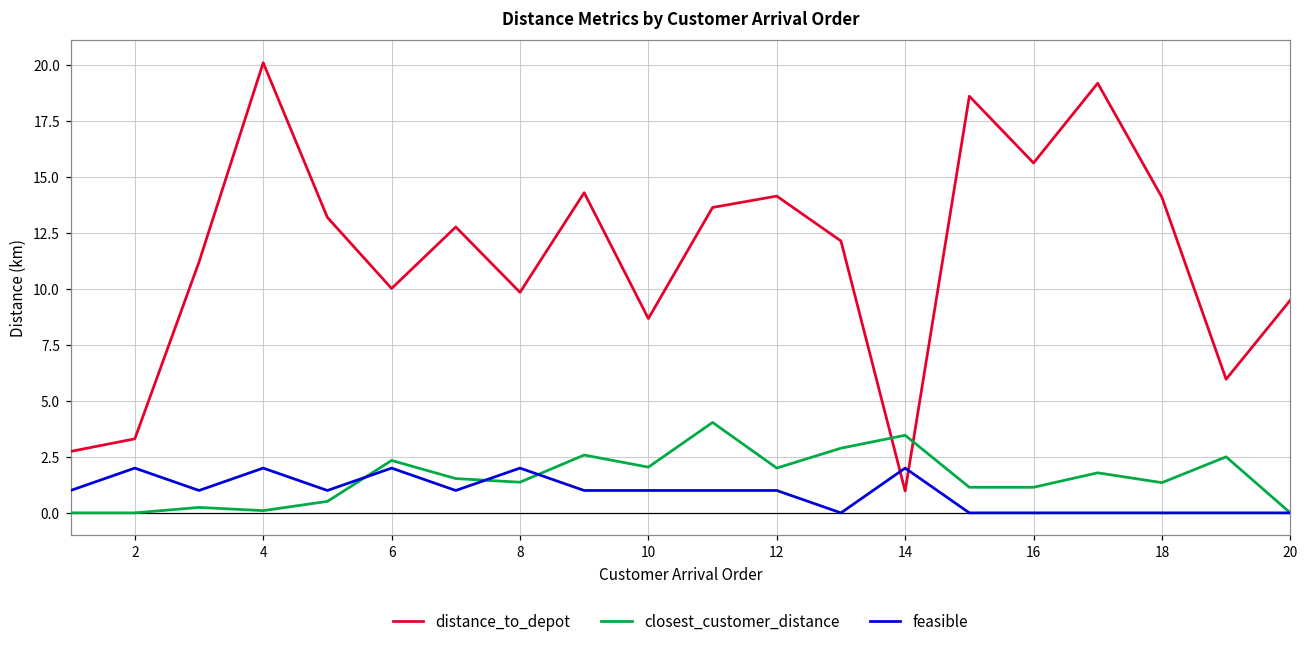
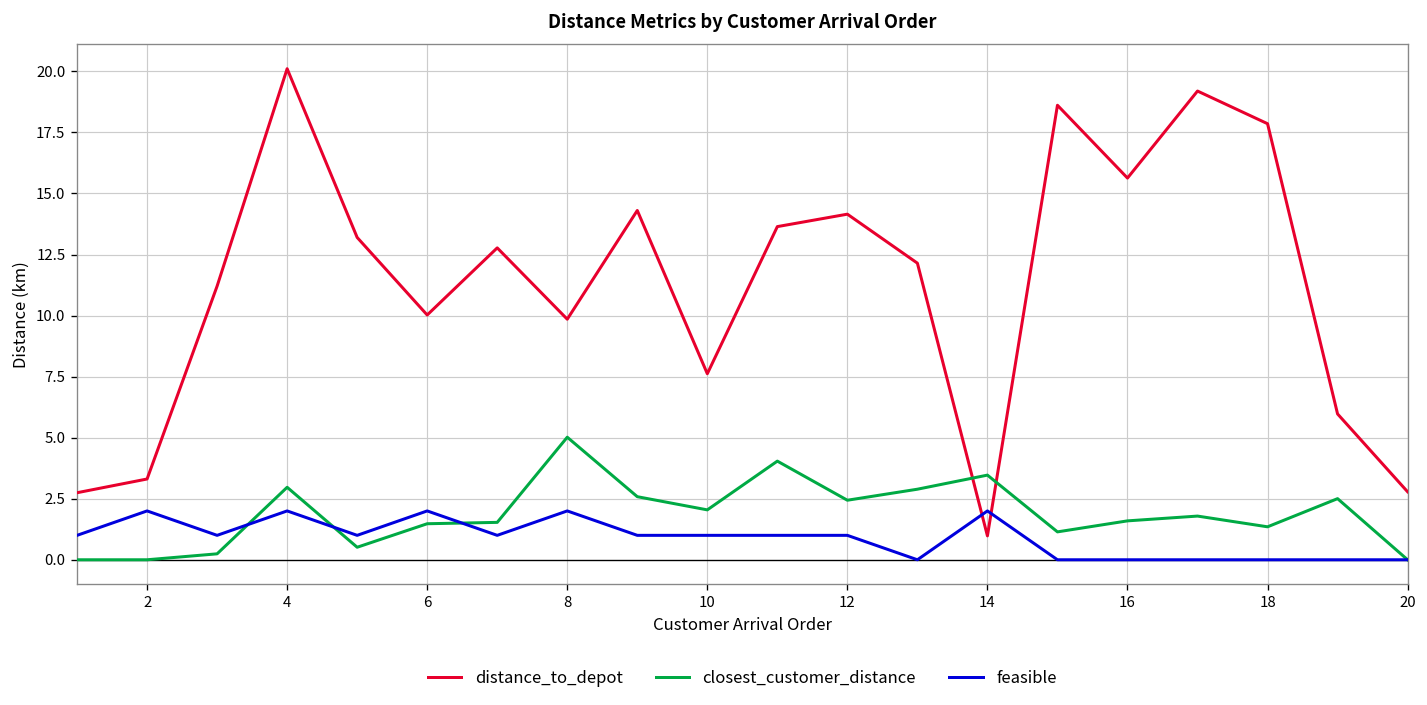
closest_customer_distance, 4: 0.1 -> 3.0
closest_customer_distance, 6: 2.3 -> 1.5
closest_customer_distance, 8: 1.4 -> 5.0
distance_to_depot, 10: 8.7 -> 7.6
closest_customer_distance, 12: 2.0 -> 2.4
closest_customer_distance, 16: 1.1 -> 1.6
distance_to_depot, 18: 14.1 -> 17.9
distance_to_depot, 20: 9.5 -> 2.8
